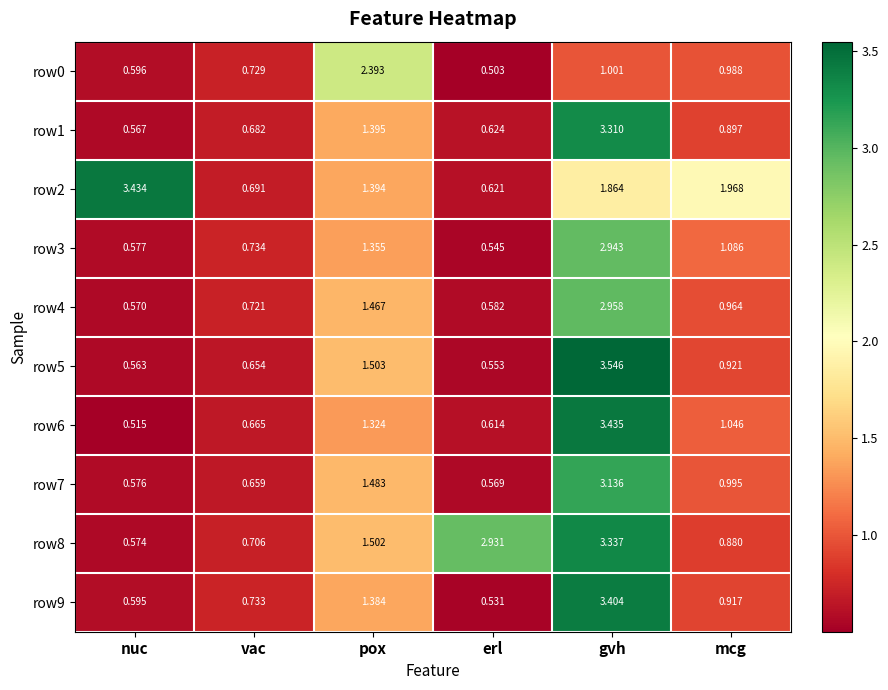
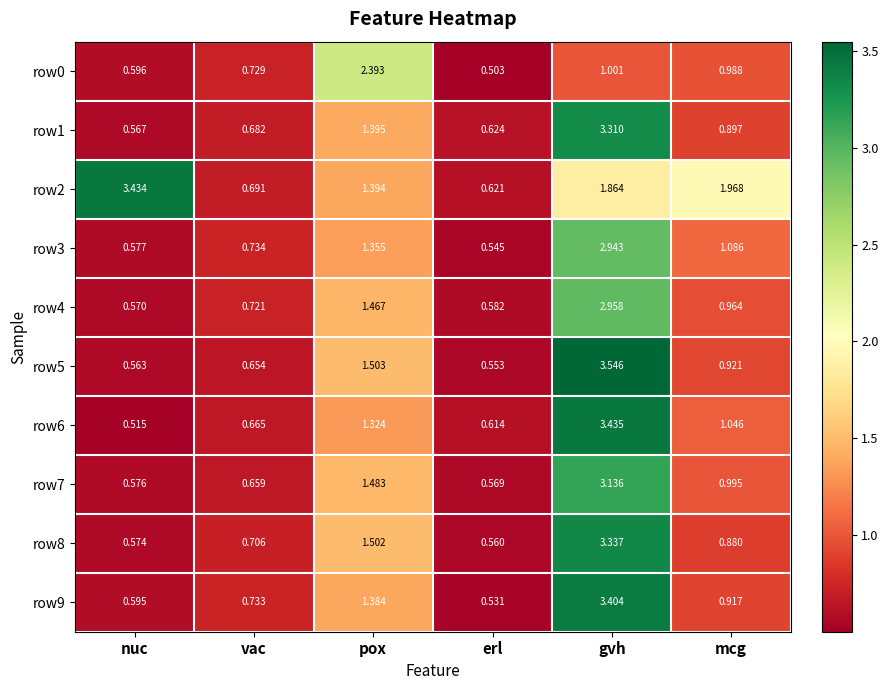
row8, erl: 2.931 -> 0.560
